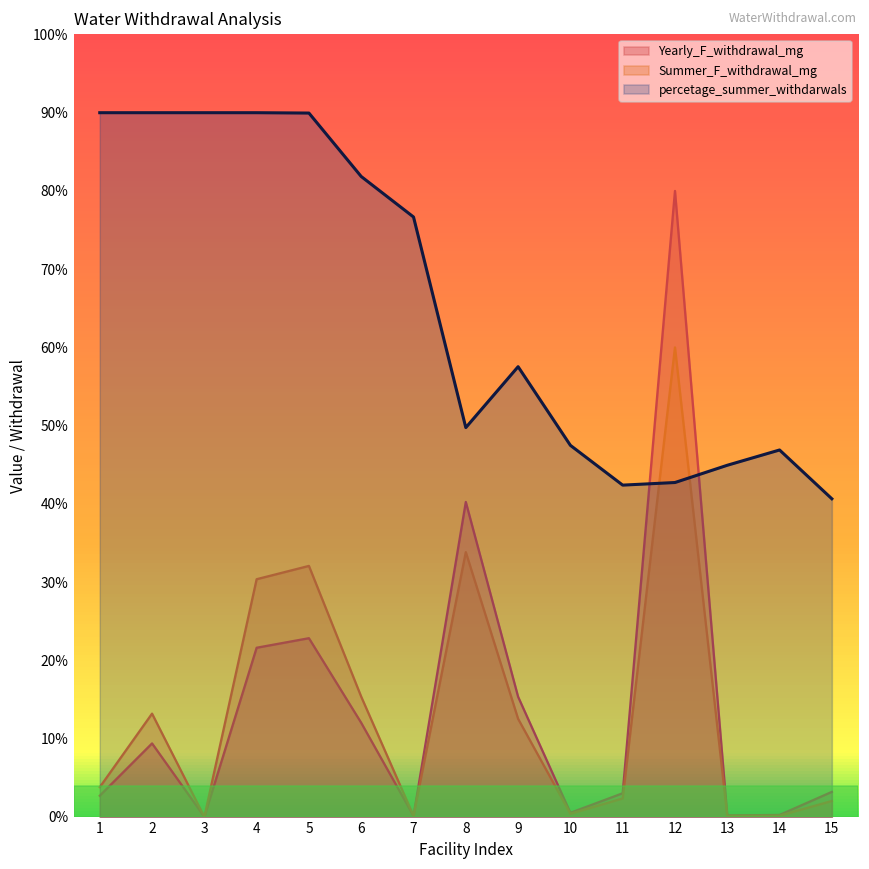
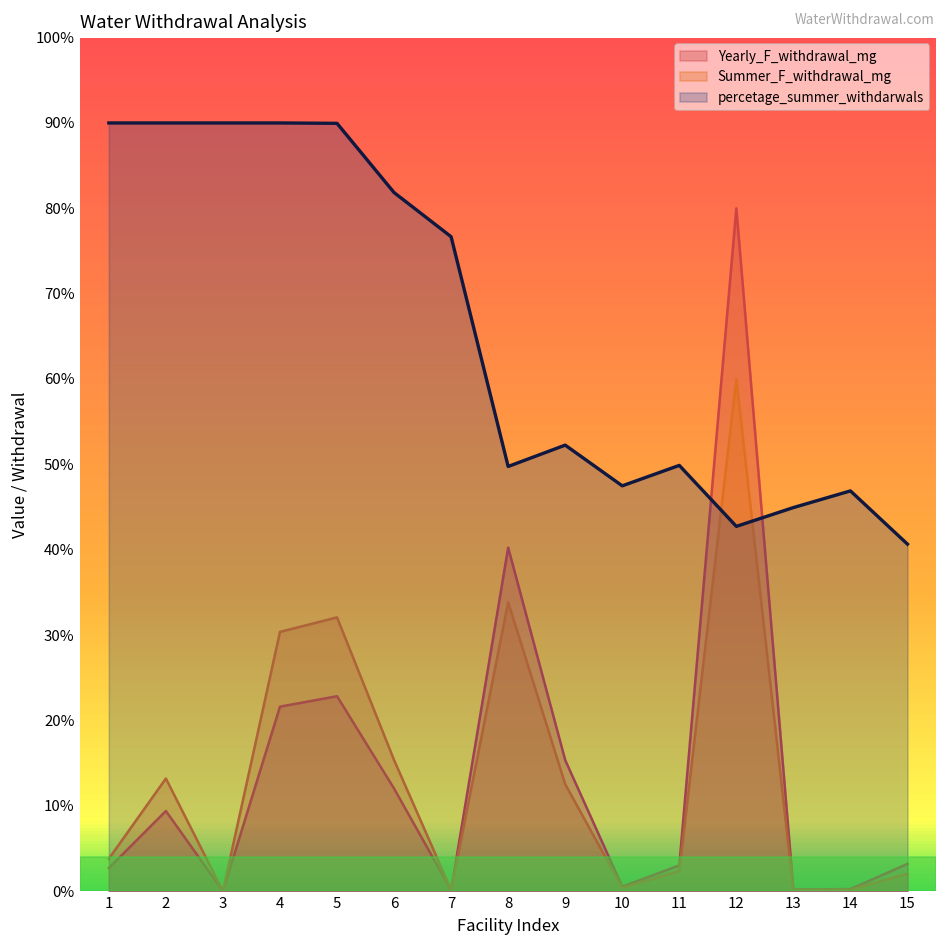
percetage_summer_withdarwals, 9: 58% -> 52%
percetage_summer_withdarwals, 11: 42% -> 50%
